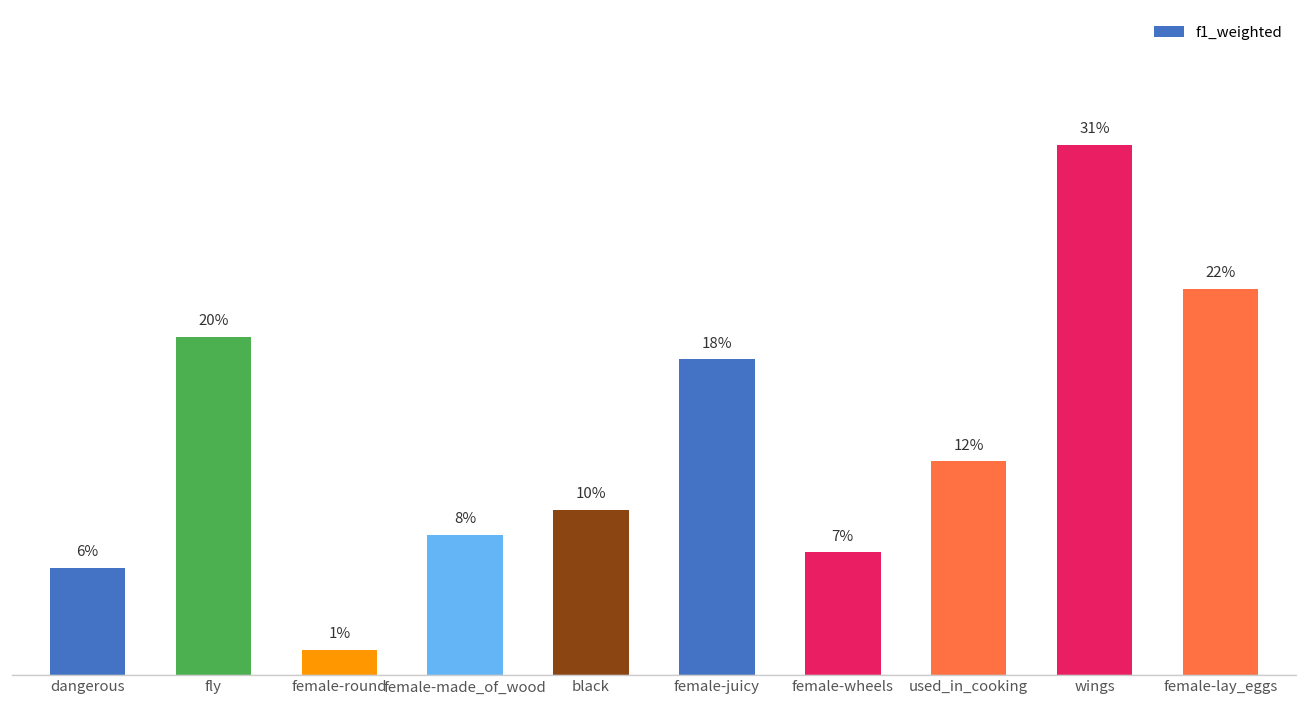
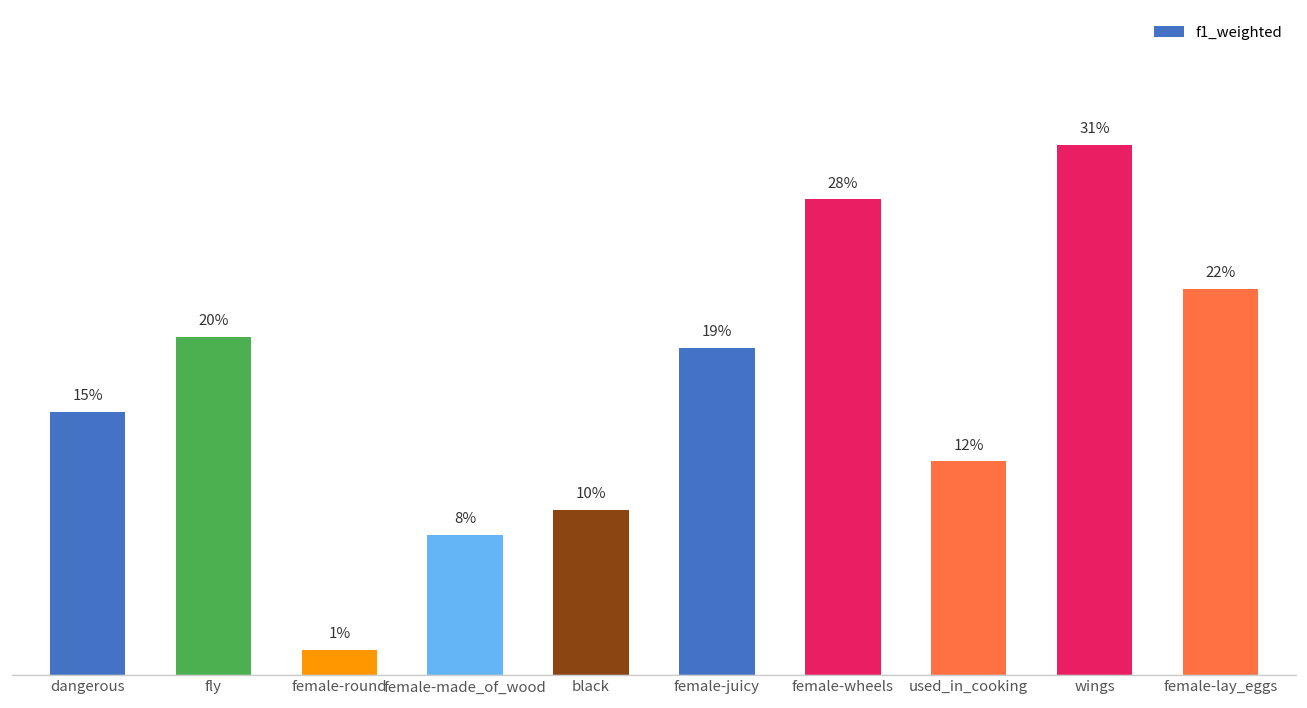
dangerous: 6% -> 15%
female-juicy: 18% -> 19%
female-wheels: 7% -> 28%
